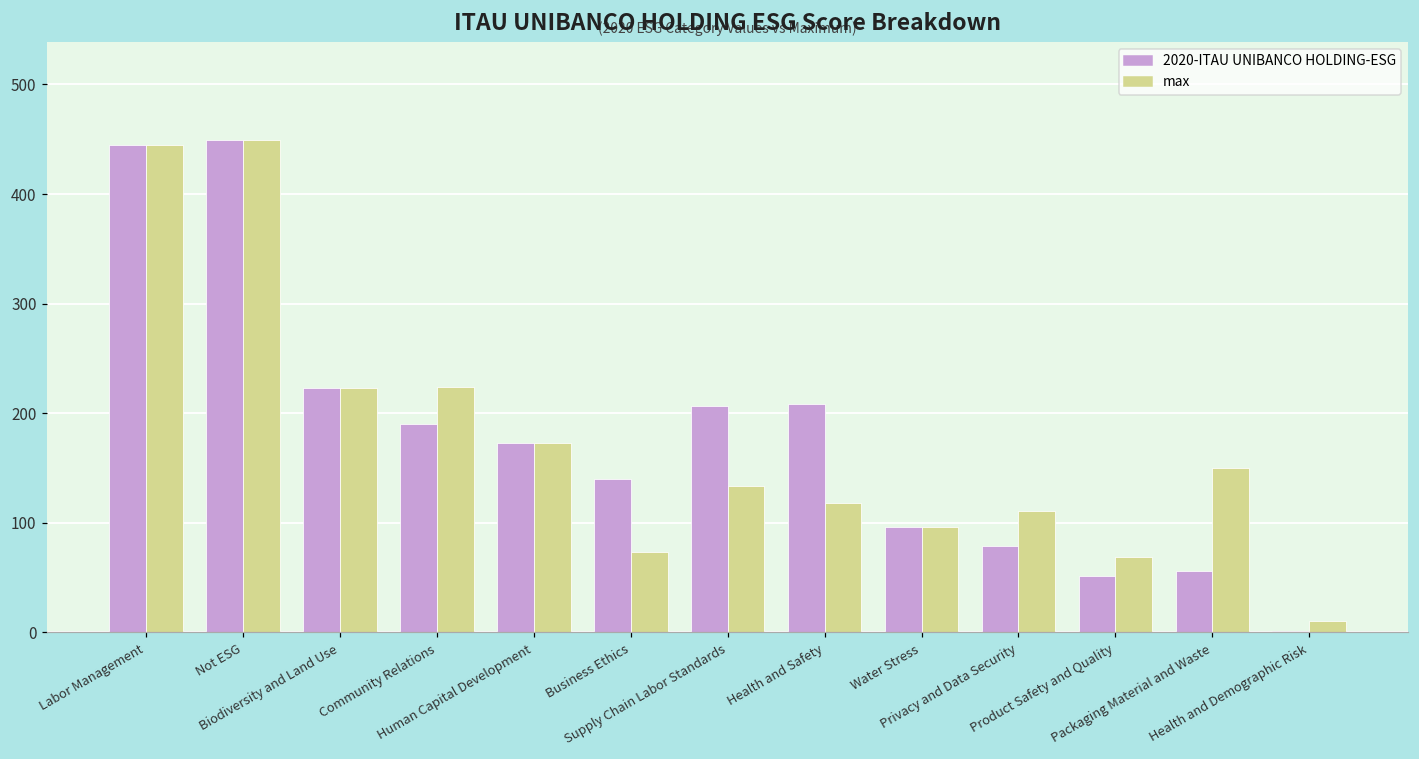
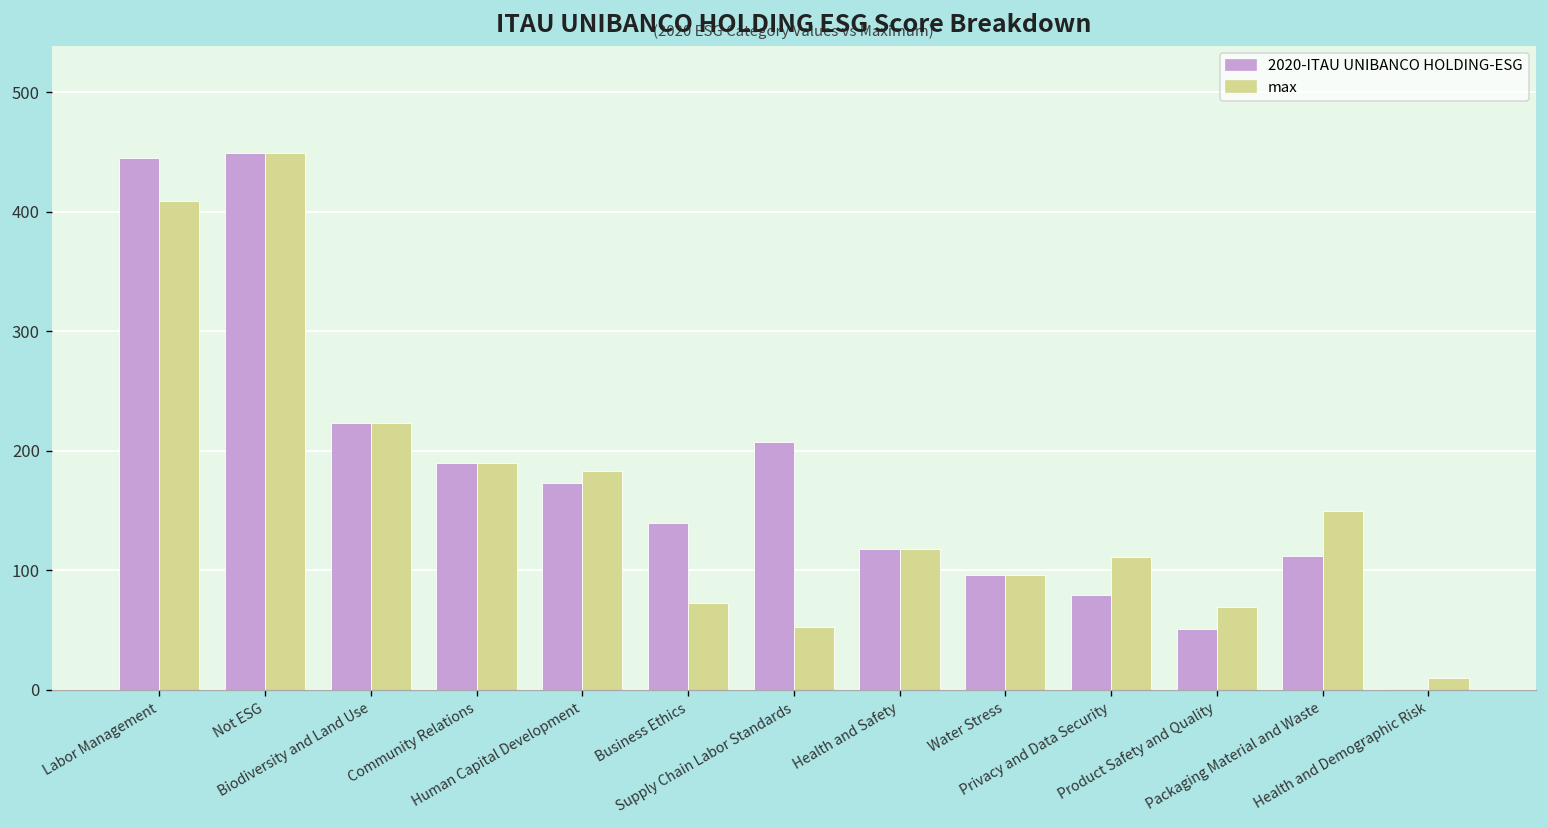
max, Labor Management: 450 -> 410
max, Community Relations: 220 -> 190
max, Human Capital Development: 170 -> 180
max, Supply Chain Labor Standards: 130 -> 50
2020-ITAU UNIBANCO HOLDING-ESG, Health and Safety: 210 -> 120
2020-ITAU UNIBANCO HOLDING-ESG, Packaging Material and Waste: 60 -> 110
